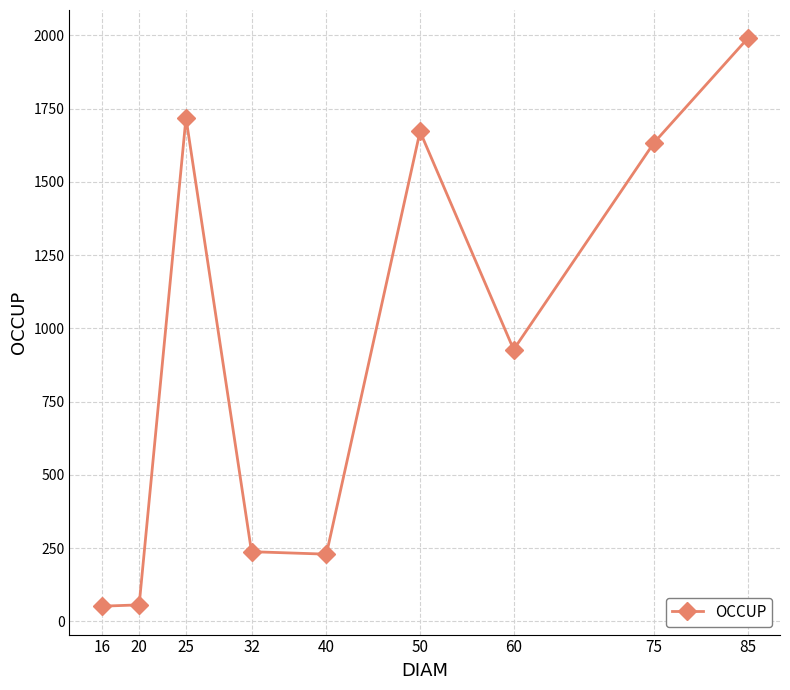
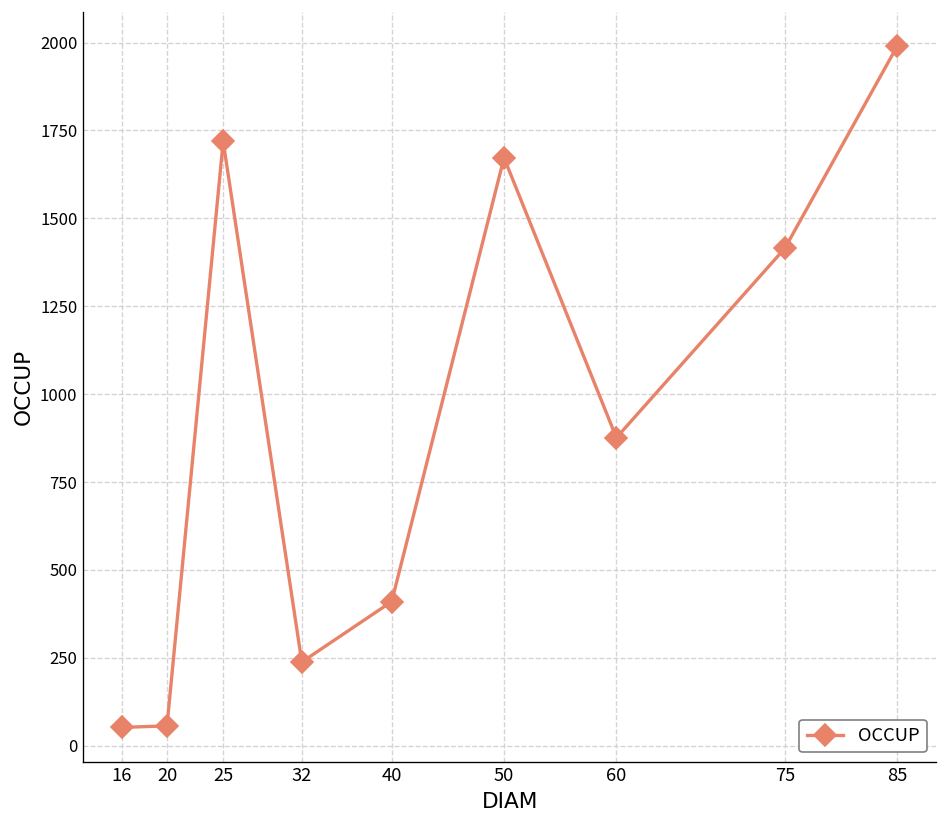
40: 230 -> 410
60: 930 -> 880
75: 1630 -> 1420
